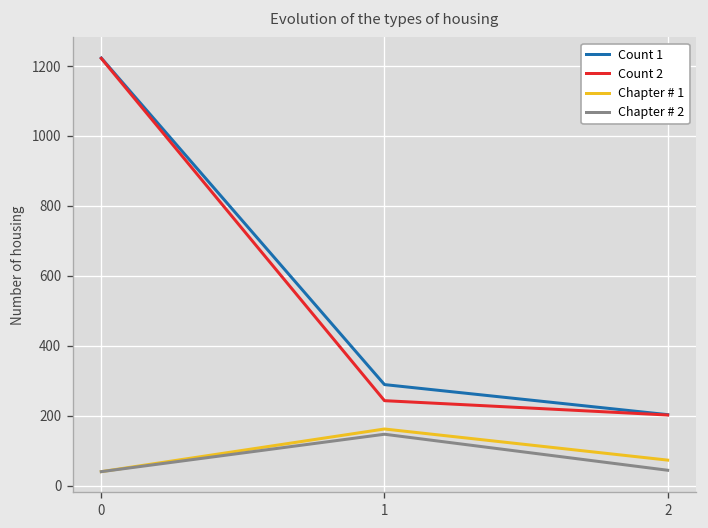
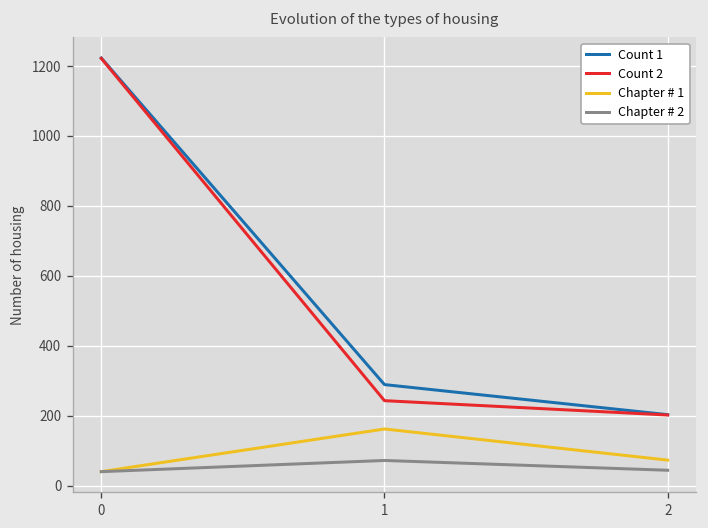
Chapter # 2, 1: 150 -> 70
